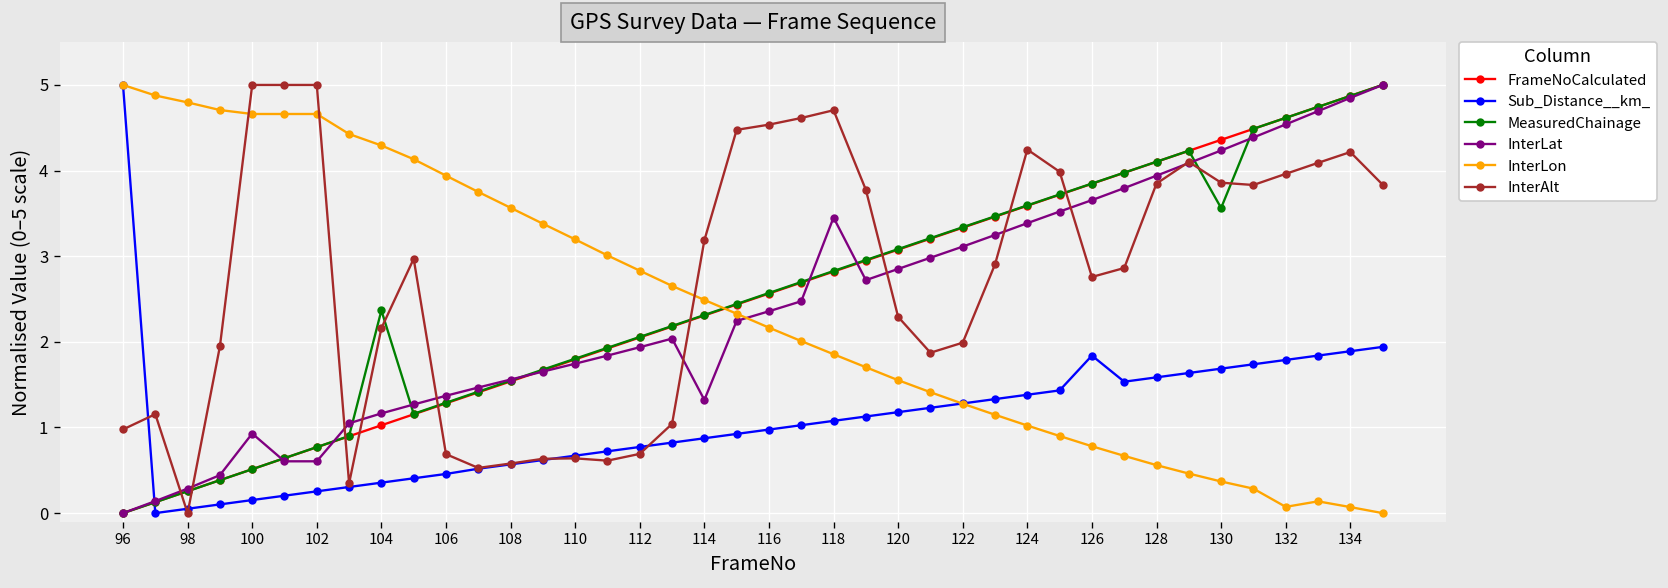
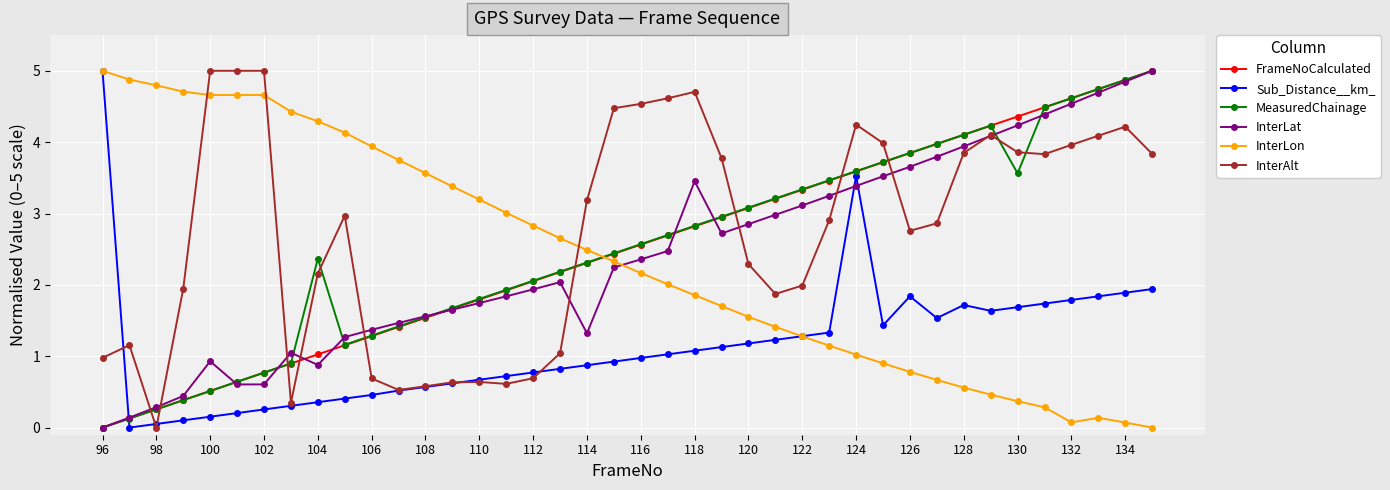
InterLat, 104: 1.2 -> 0.9
Sub_Distance__km_, 124: 1.4 -> 3.5
Sub_Distance__km_, 128: 1.6 -> 1.7
